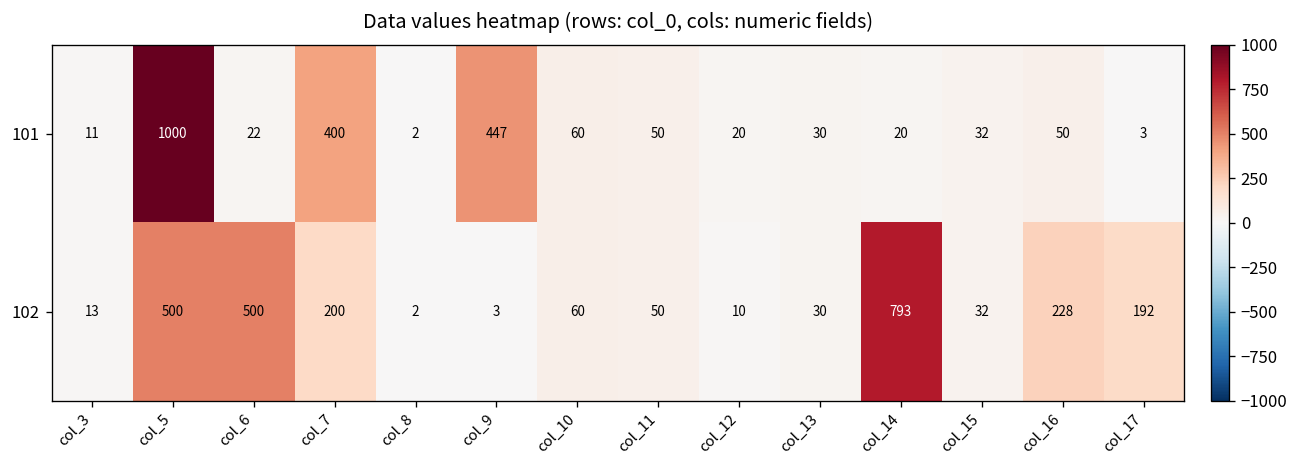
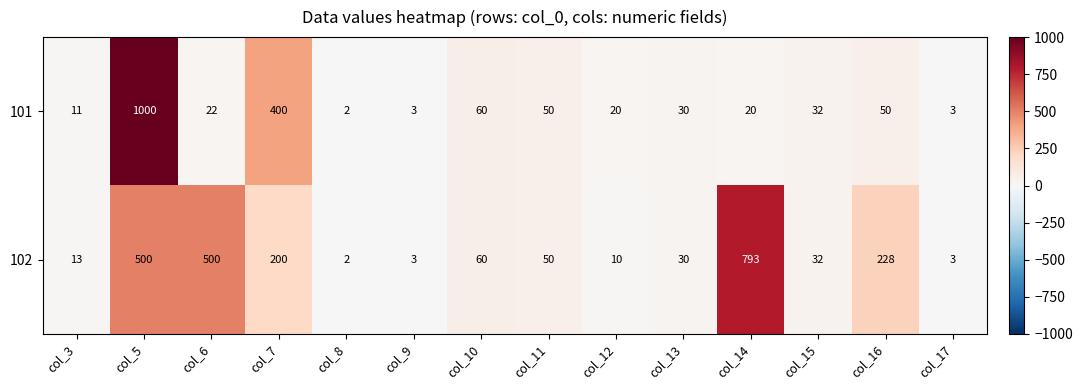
101, col_9: 447 -> 3
102, col_17: 192 -> 3
